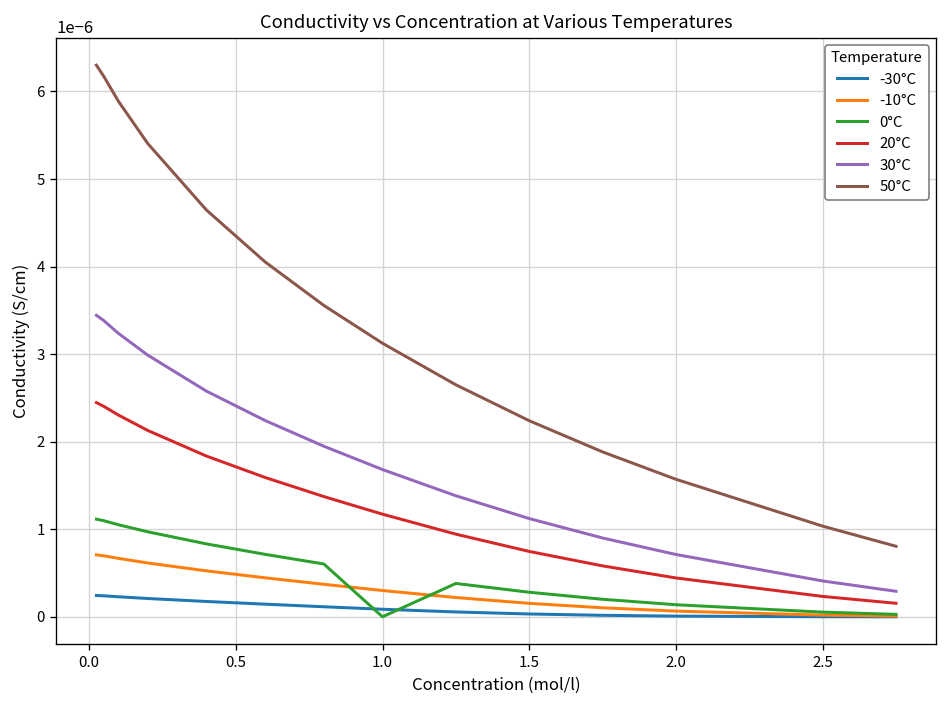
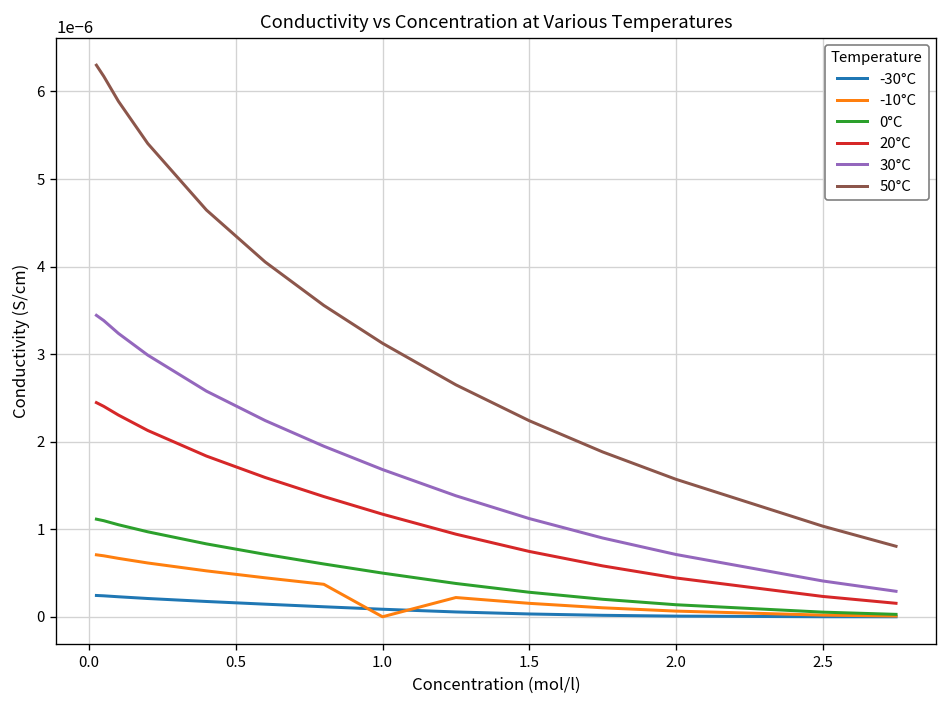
-10°C, 1.0: 0.0000003 -> 0.0000000
0°C, 1.0: 0.0000000 -> 0.0000005
